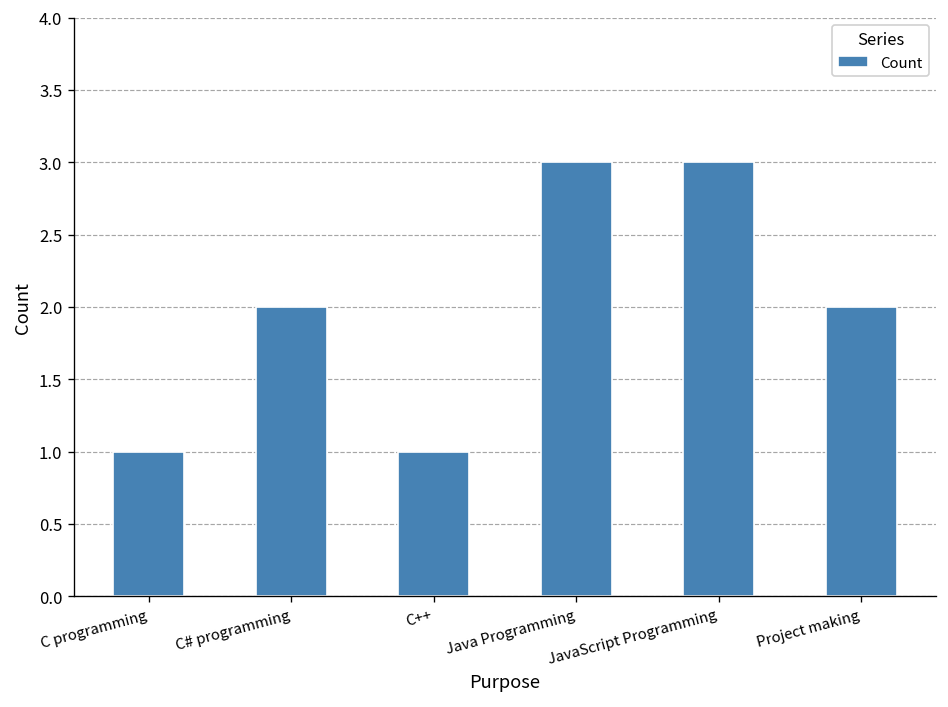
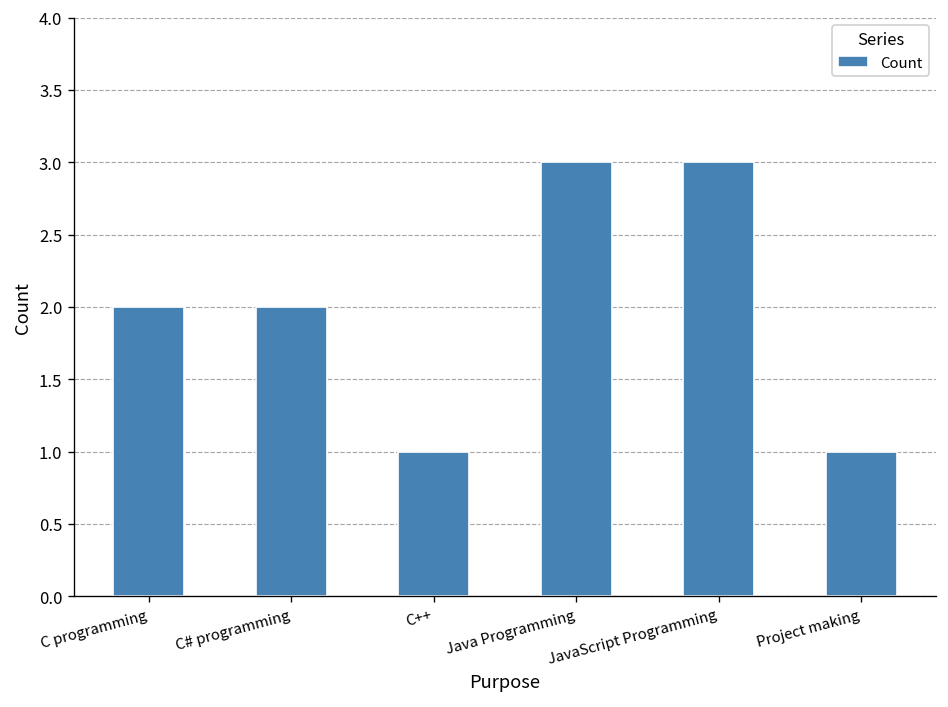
C programming: 1 -> 2
Project making: 2 -> 1
